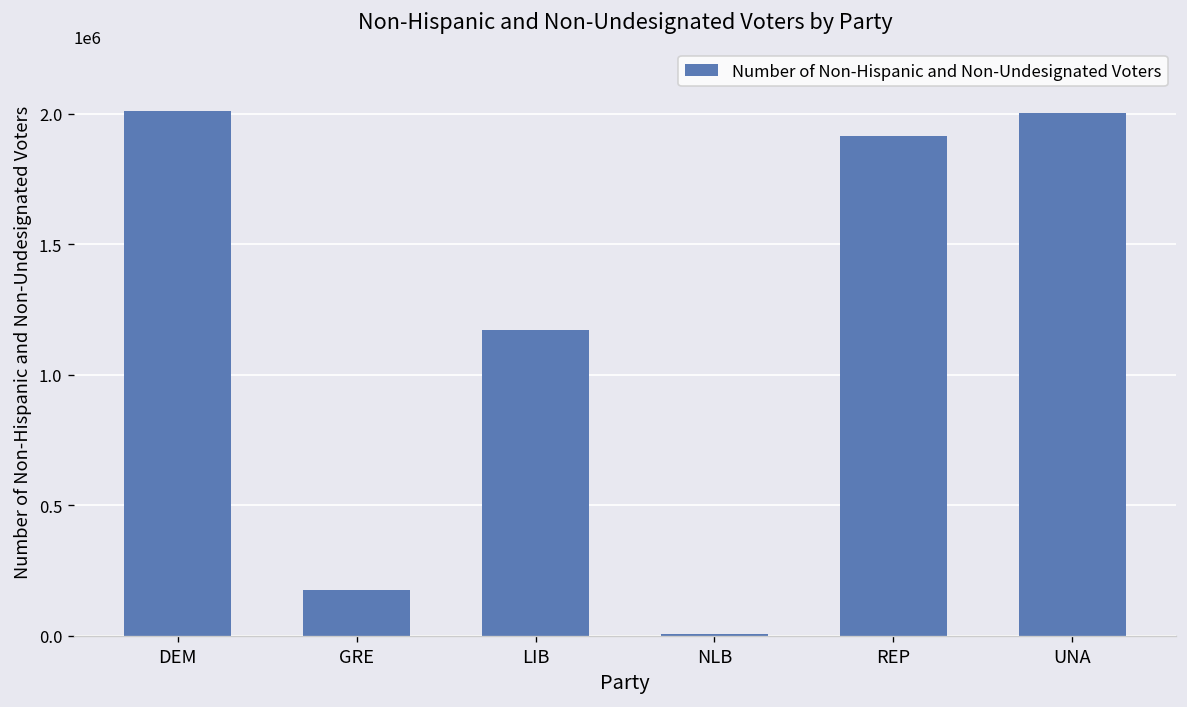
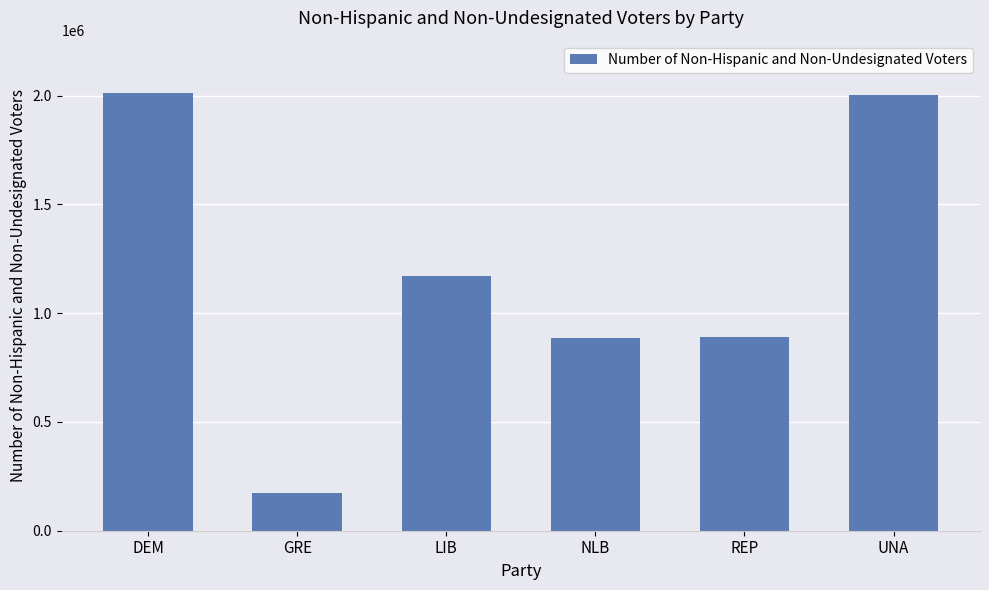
NLB: 10000 -> 880000
REP: 1910000 -> 890000
